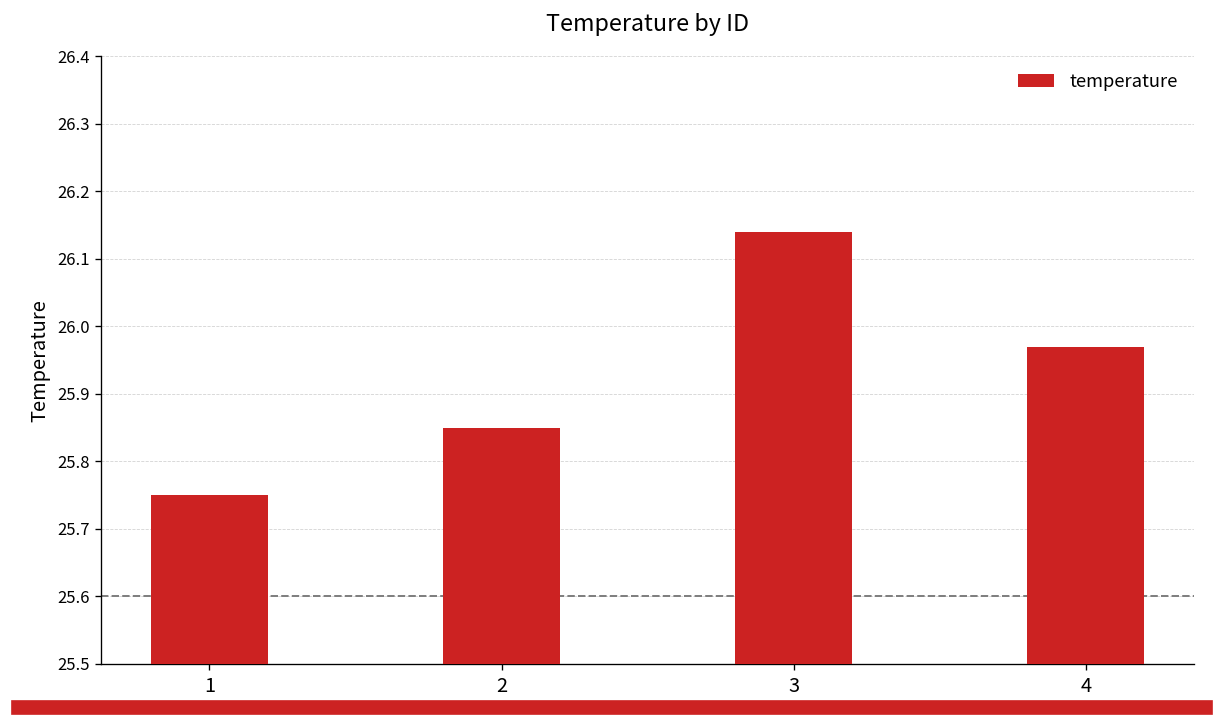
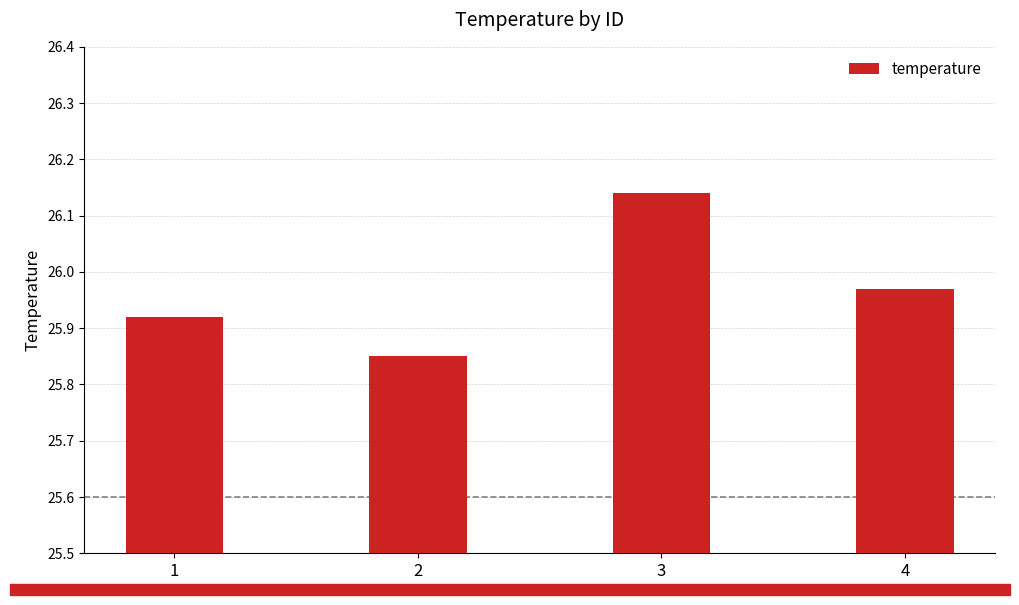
1: 25.75 -> 25.92
